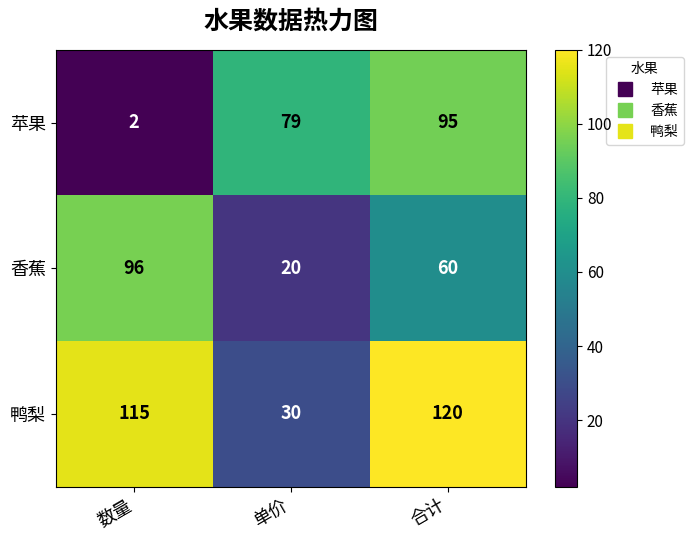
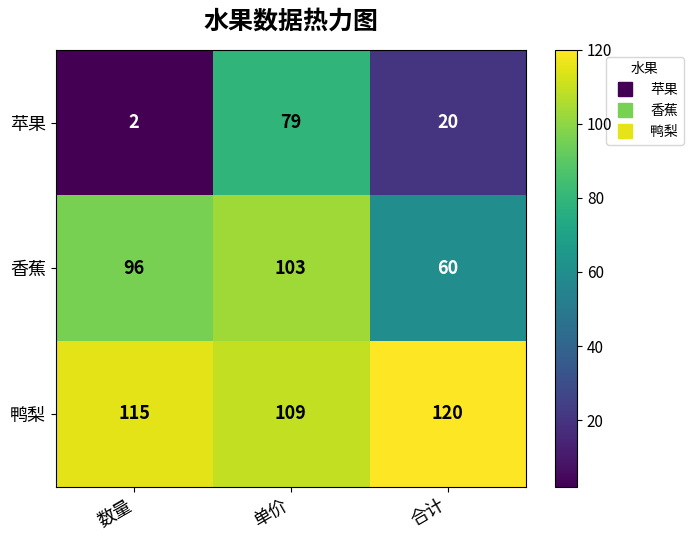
苹果, 合计: 95 -> 20
香蕉, 单价: 20 -> 103
鸭梨, 单价: 30 -> 109
